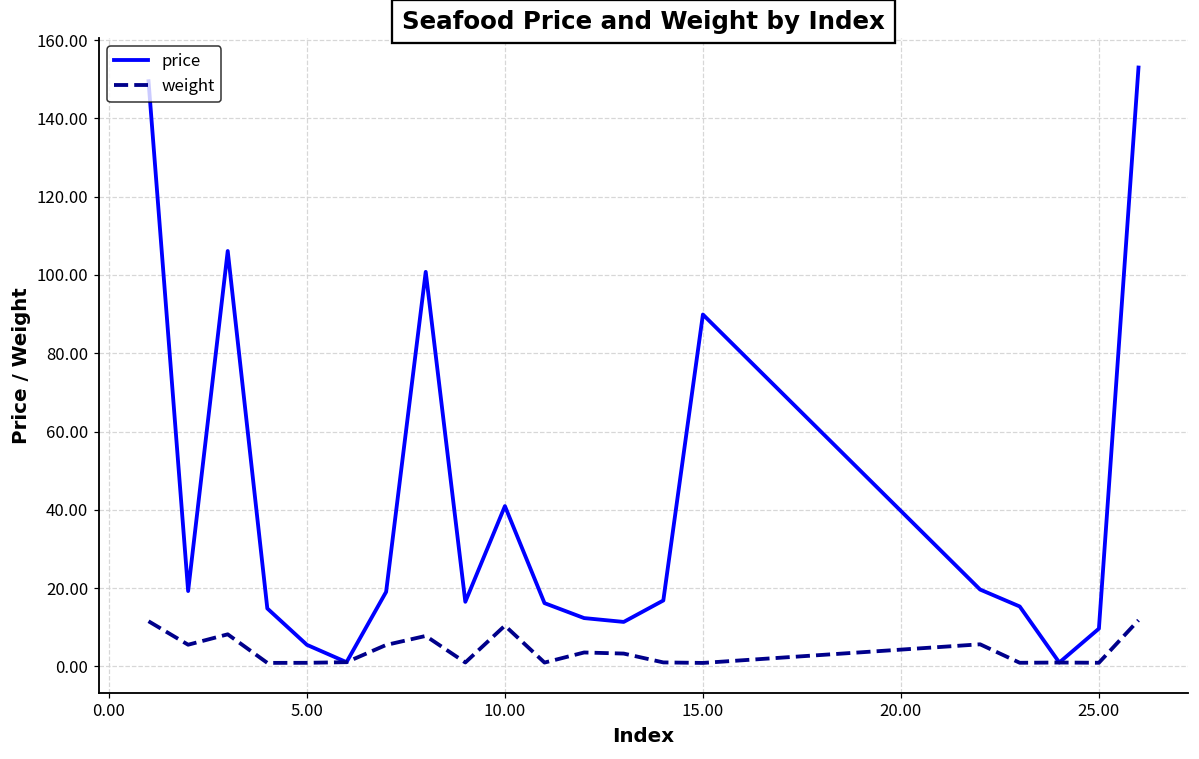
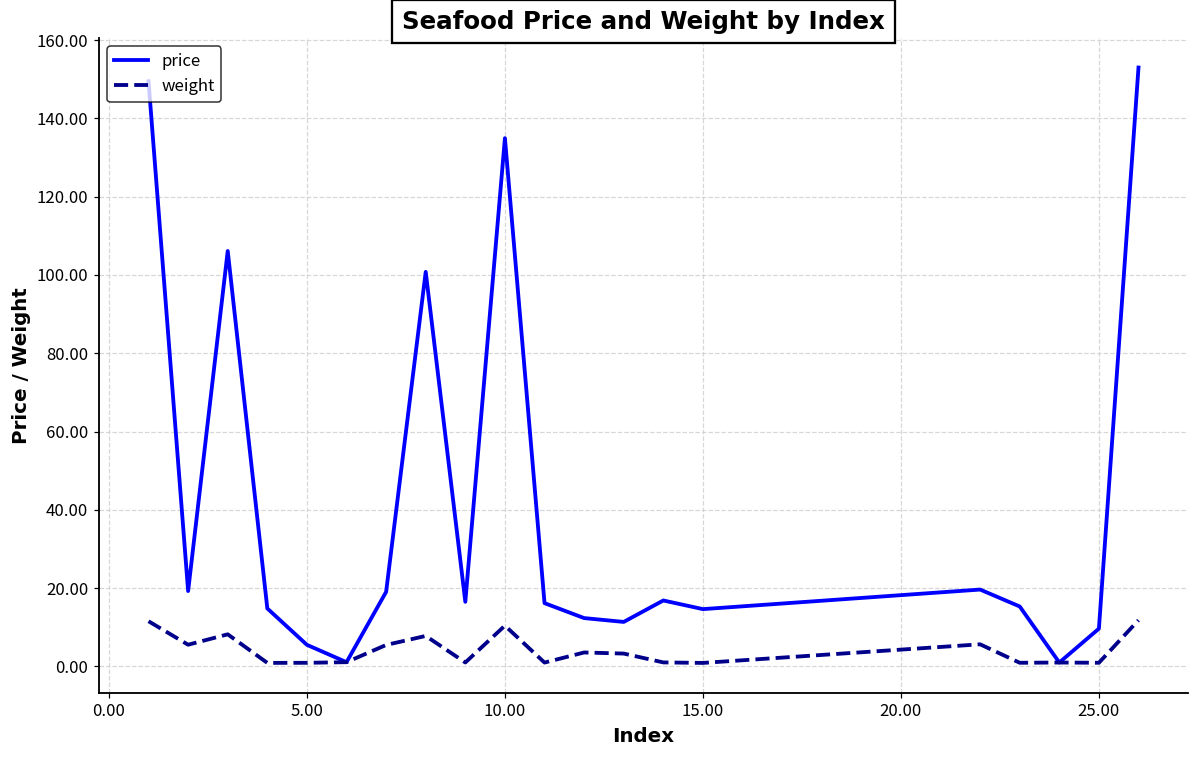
price, 10.00: 41 -> 135
price, 15.00: 90 -> 15
